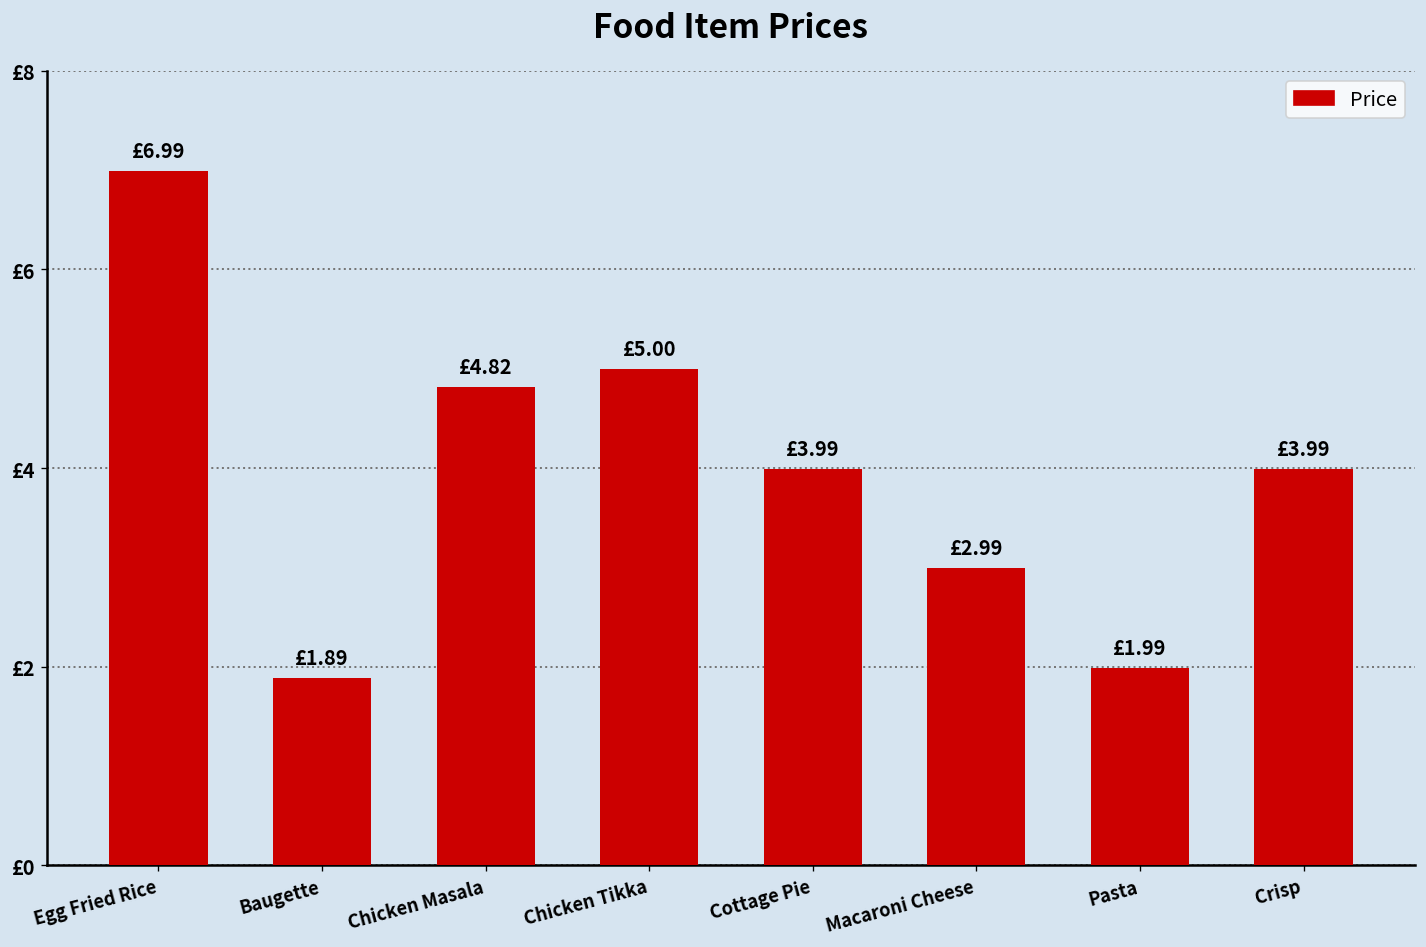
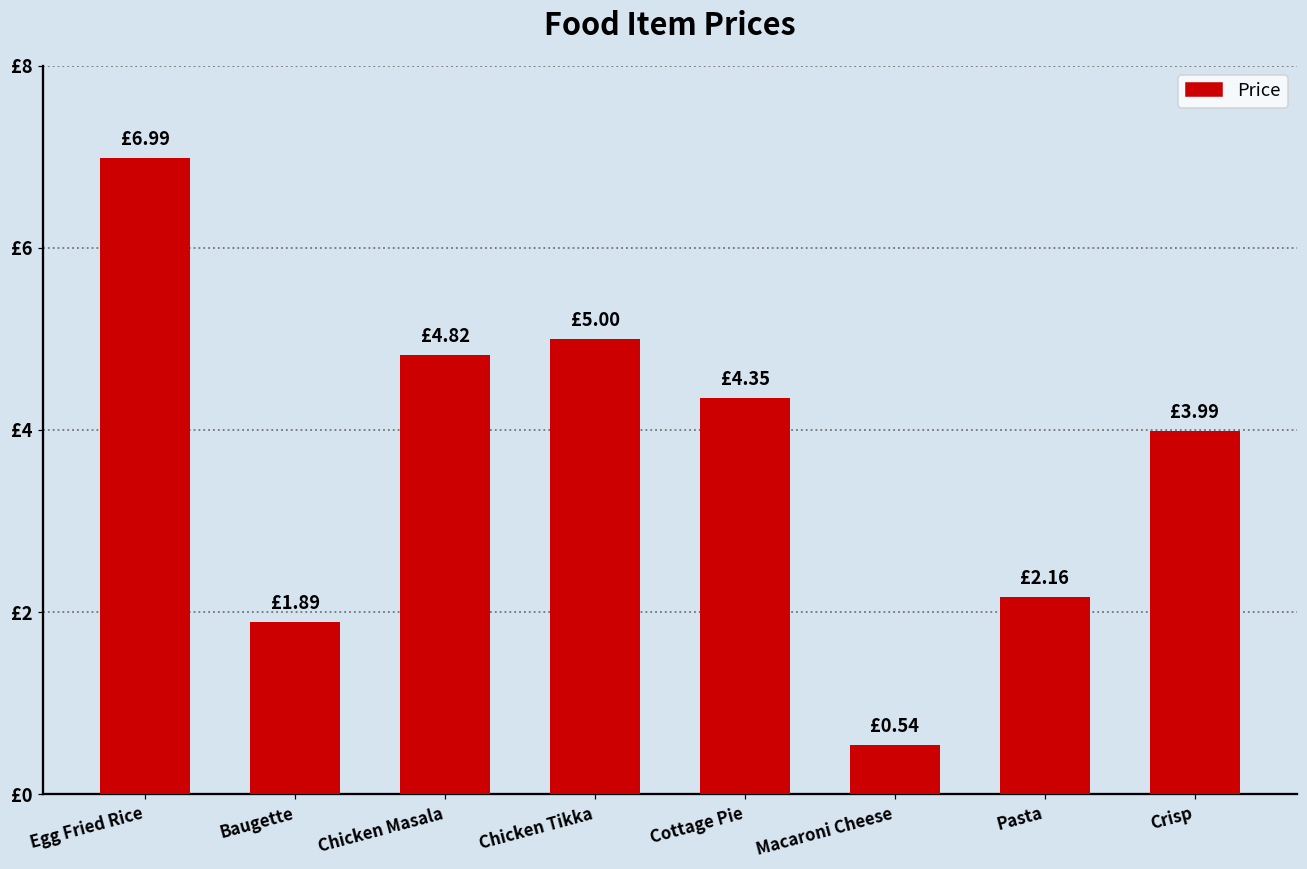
Cottage Pie: £3.99 -> £4.35
Macaroni Cheese: £2.99 -> £0.54
Pasta: £1.99 -> £2.16
